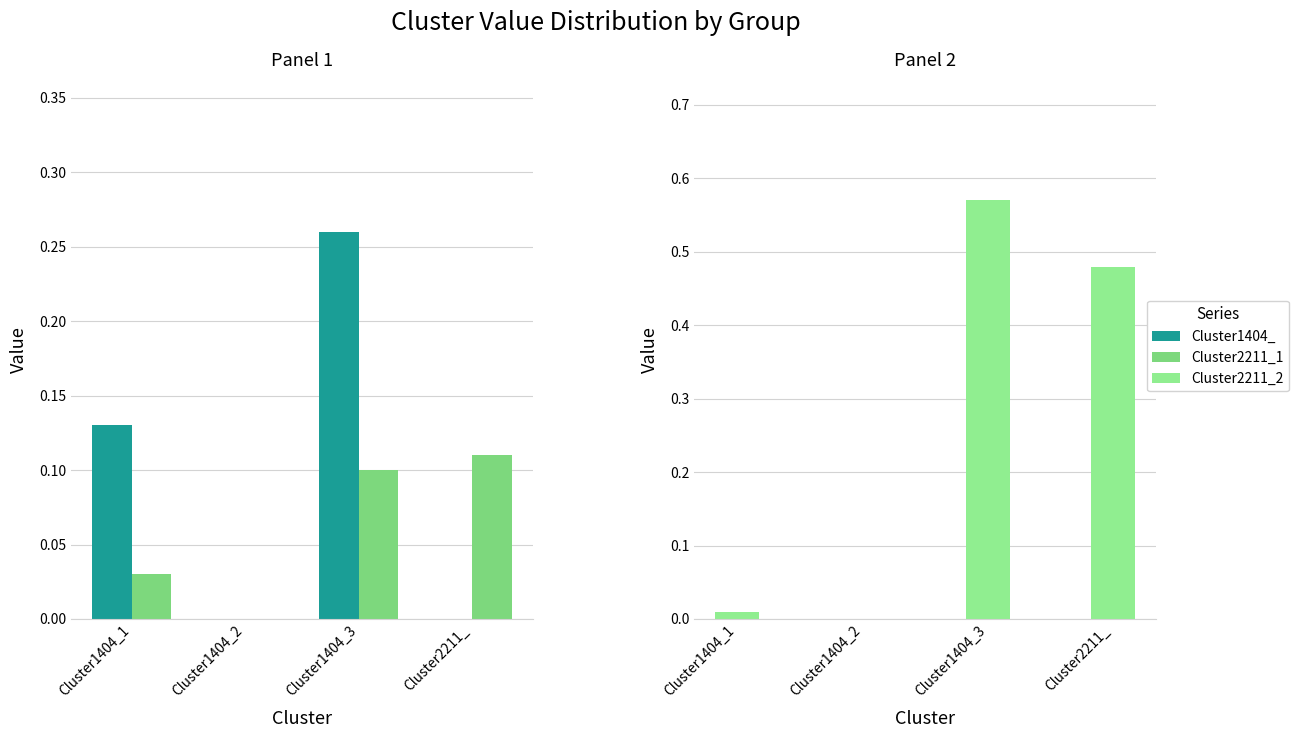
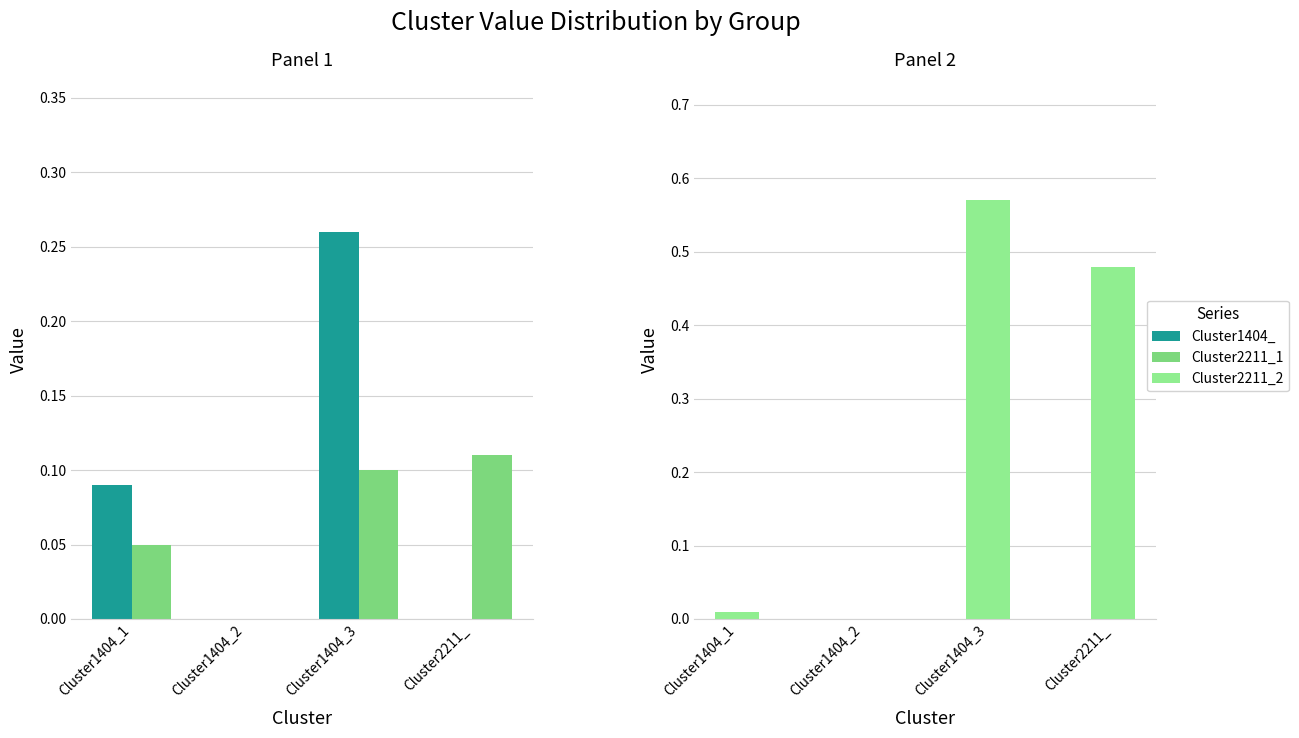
Panel 1, Cluster1404_, Cluster1404_1: 0.13 -> 0.09
Panel 1, Cluster2211_1, Cluster1404_1: 0.03 -> 0.05
